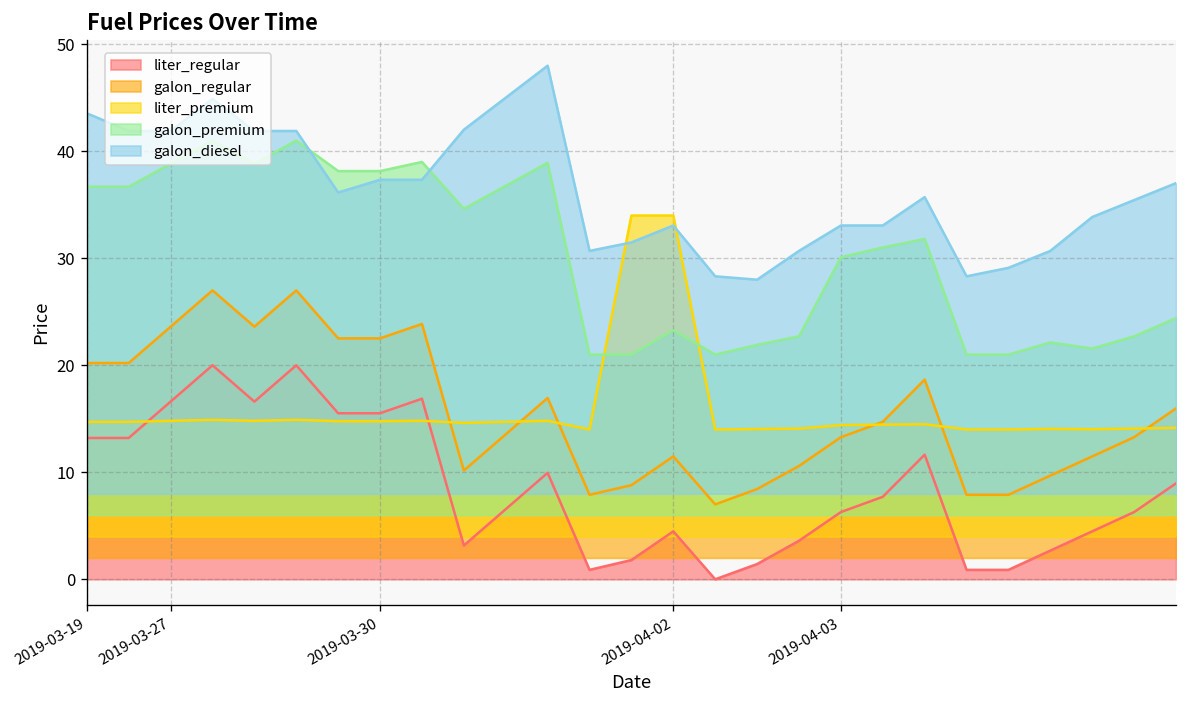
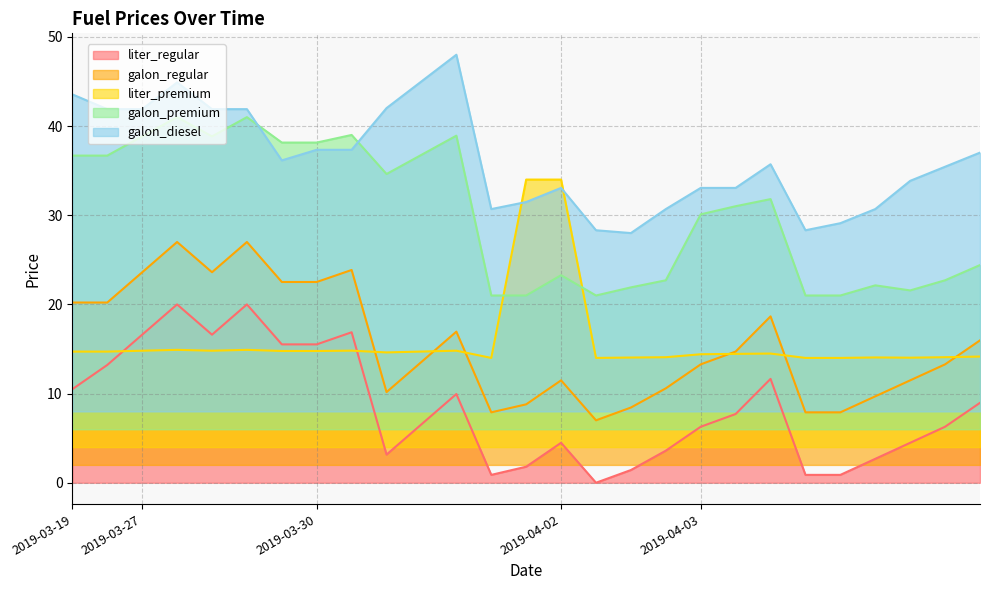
liter_regular, 2019-03-19: 13 -> 10
